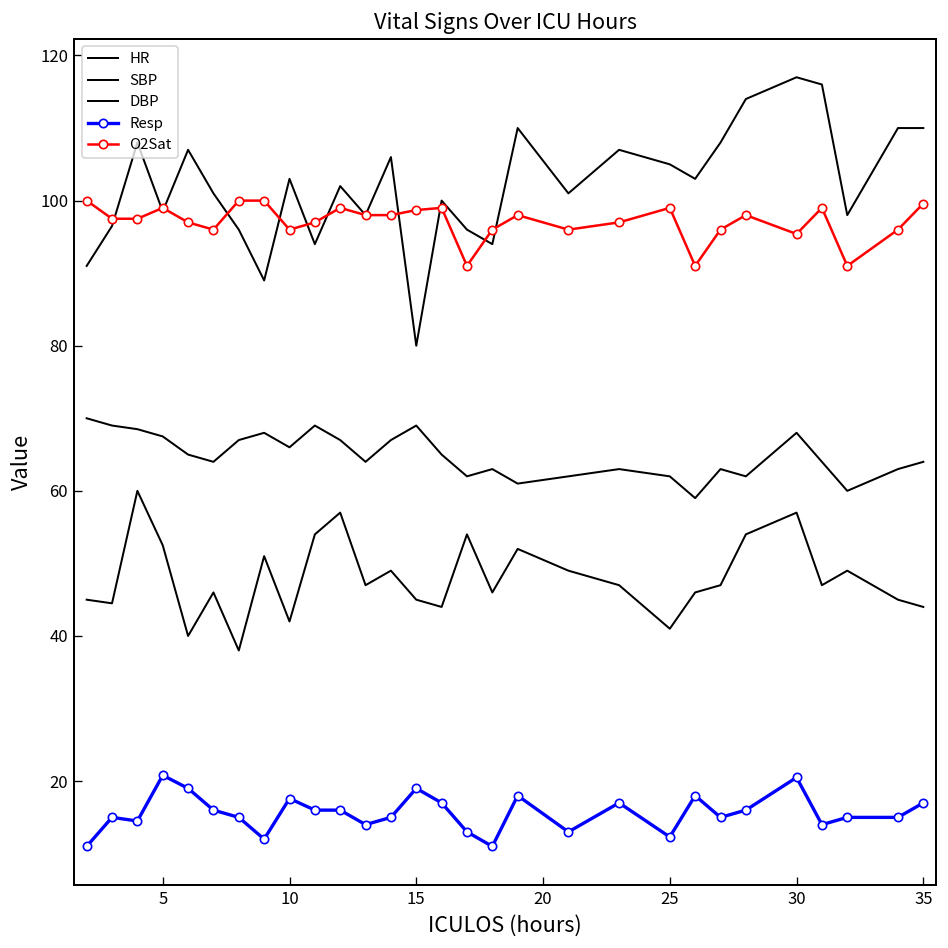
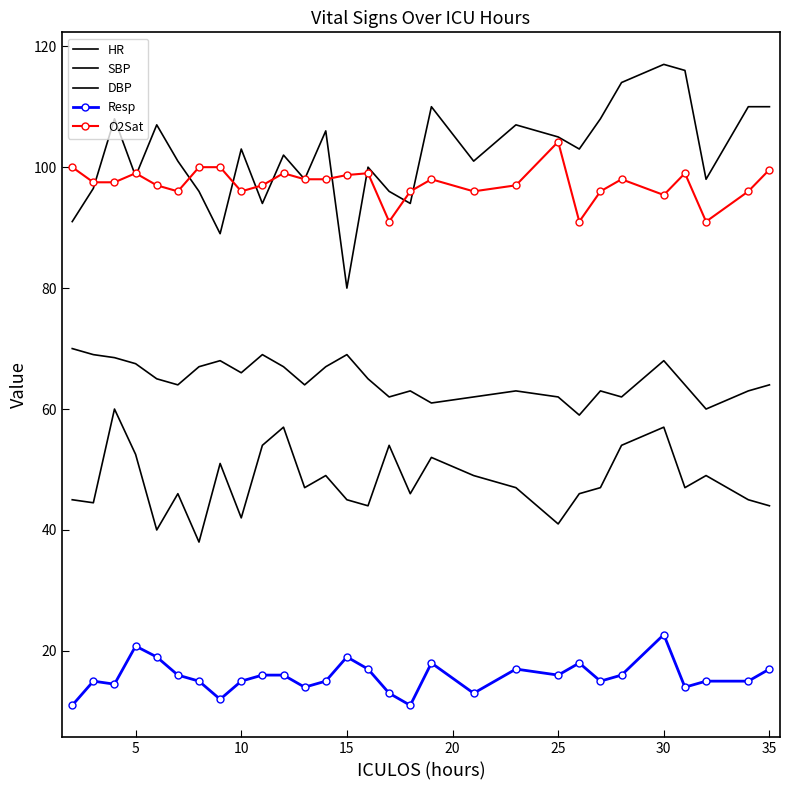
Resp, 10: 18 -> 15
Resp, 25: 12 -> 16
O2Sat, 25: 99 -> 104
Resp, 30: 21 -> 23
